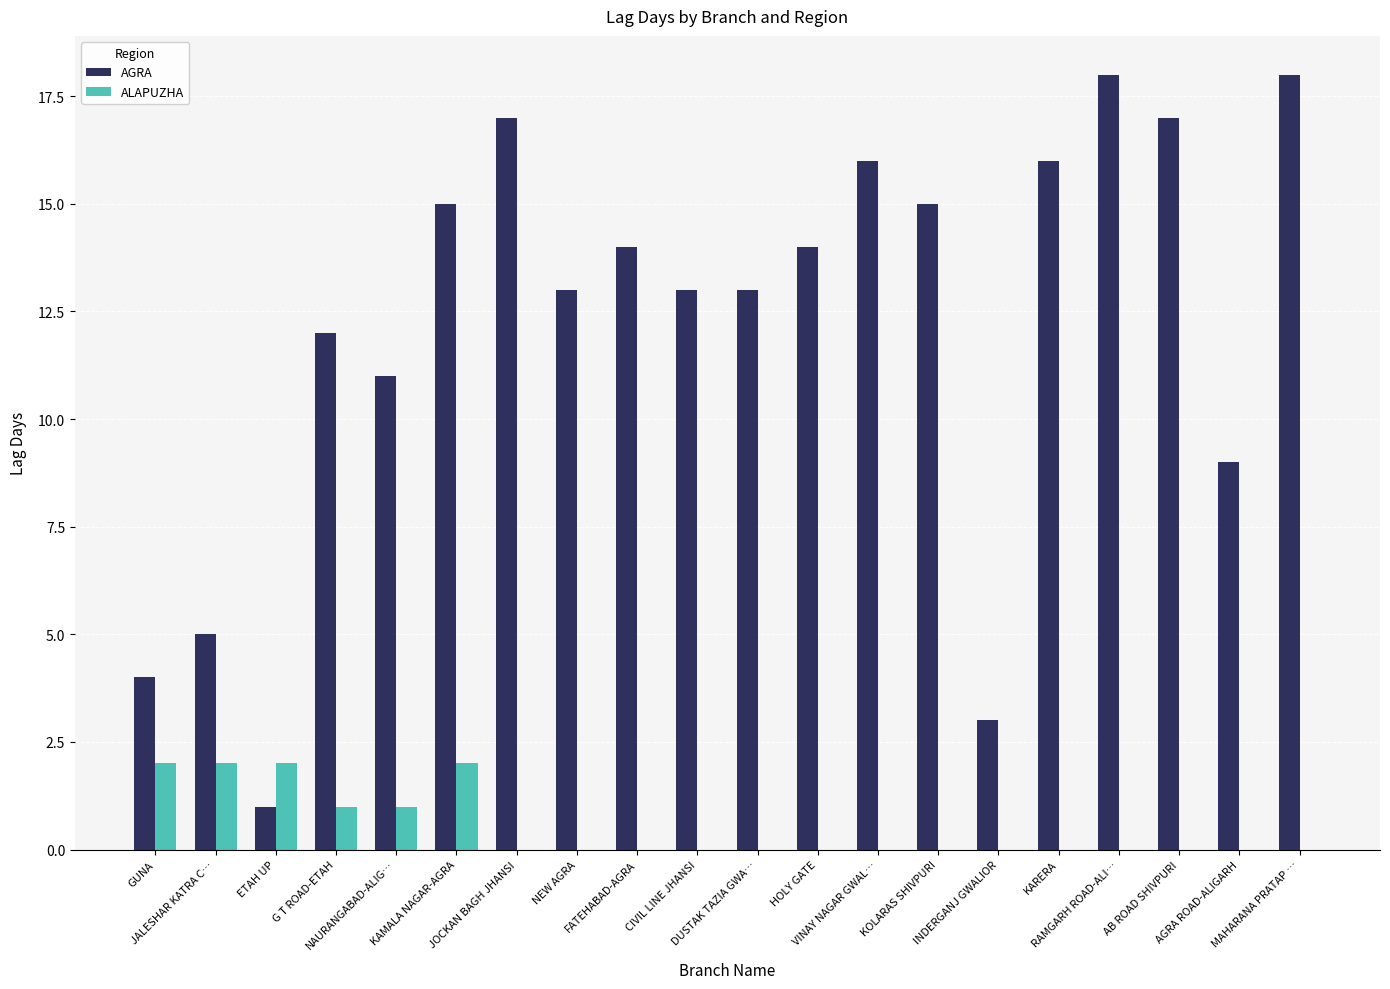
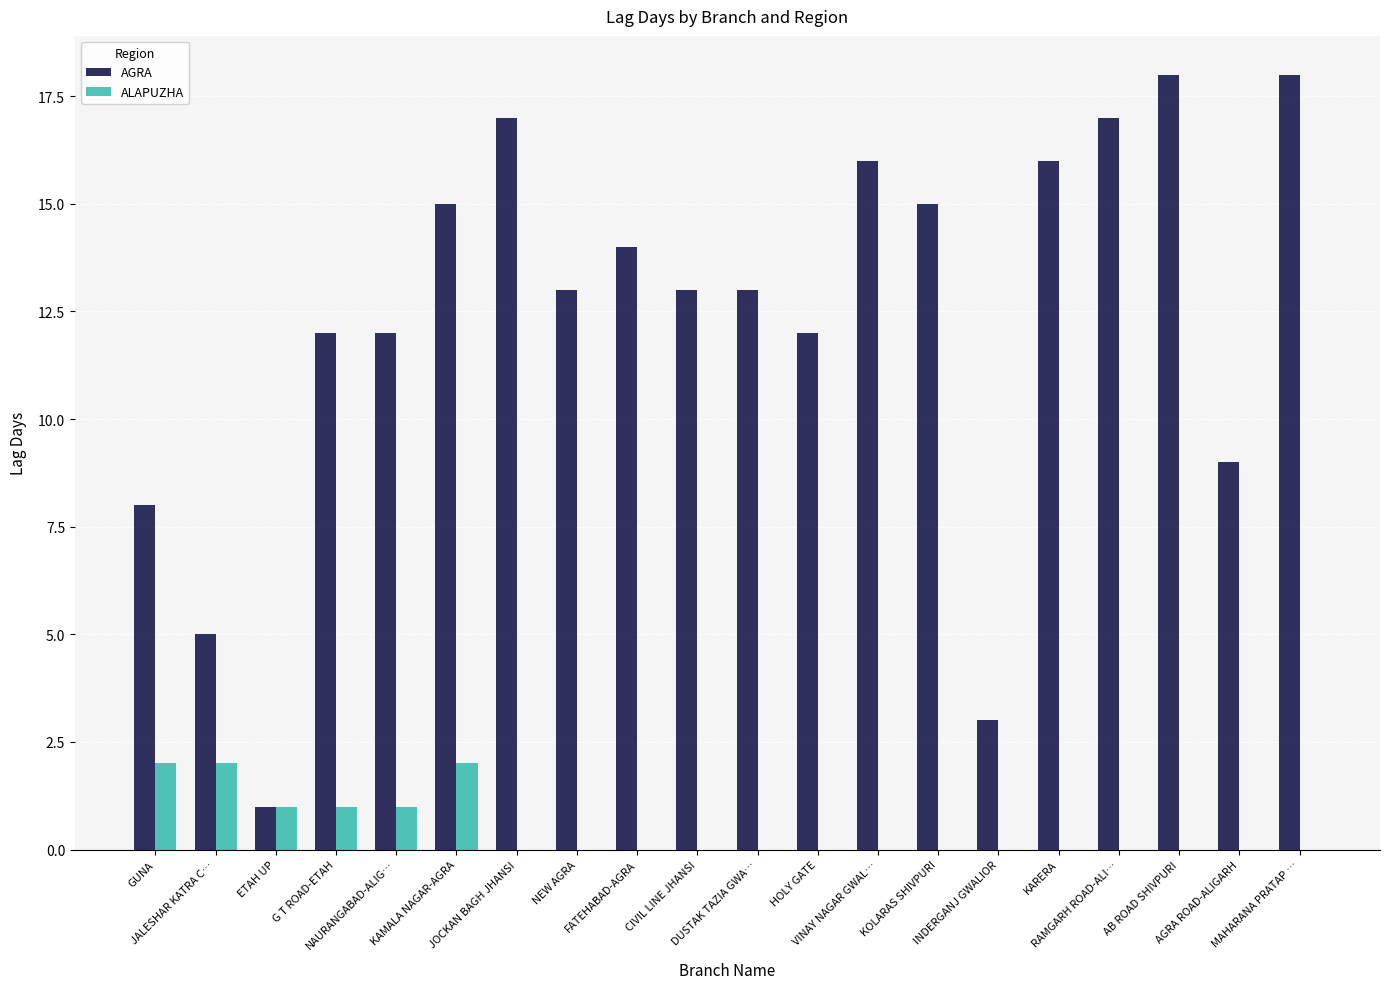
AGRA, GUNA: 4 -> 8
ALAPUZHA, ETAH UP: 2 -> 1
AGRA, NAURANGABAD-ALIG…: 11 -> 12
AGRA, HOLY GATE: 14 -> 12
AGRA, RAMGARH ROAD-ALI…: 18 -> 17
AGRA, AB ROAD SHIVPURI: 17 -> 18
